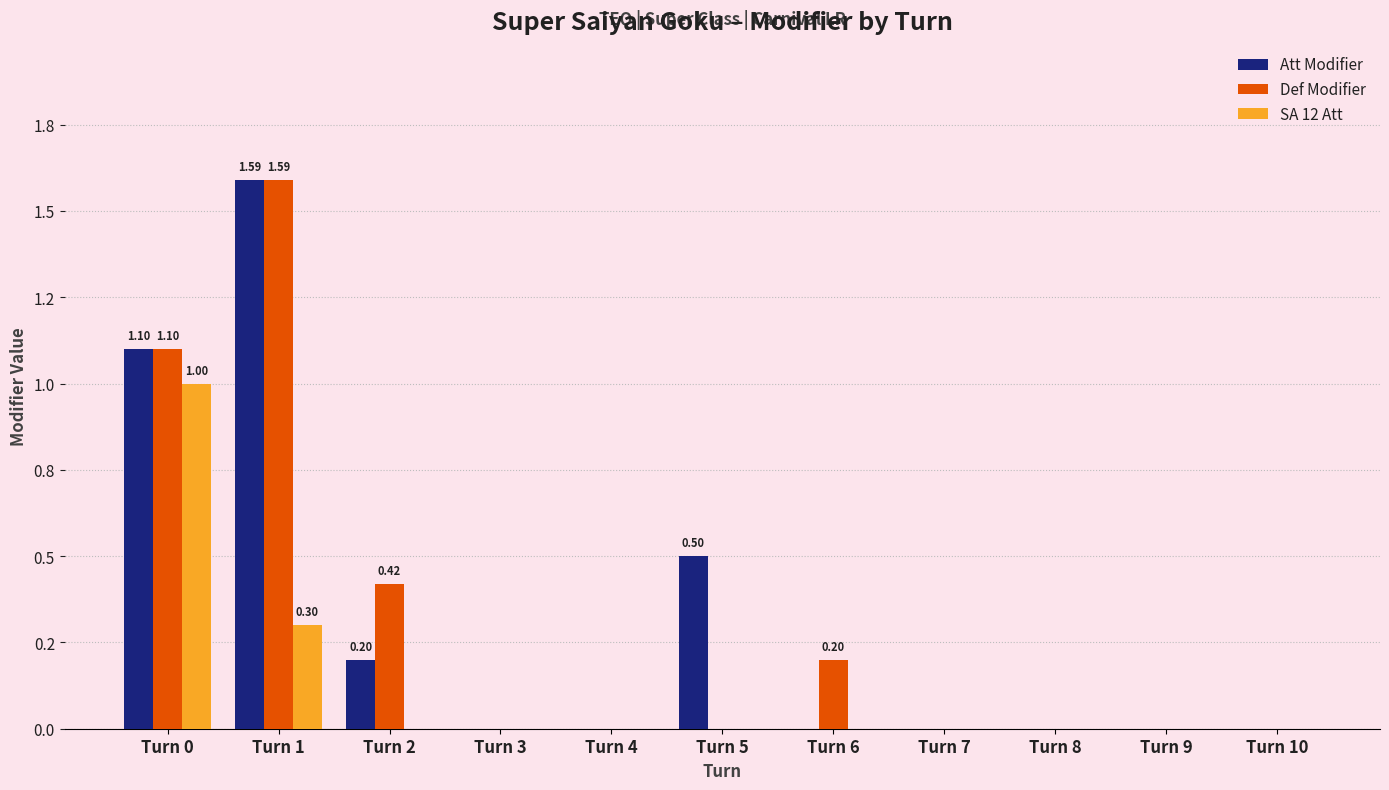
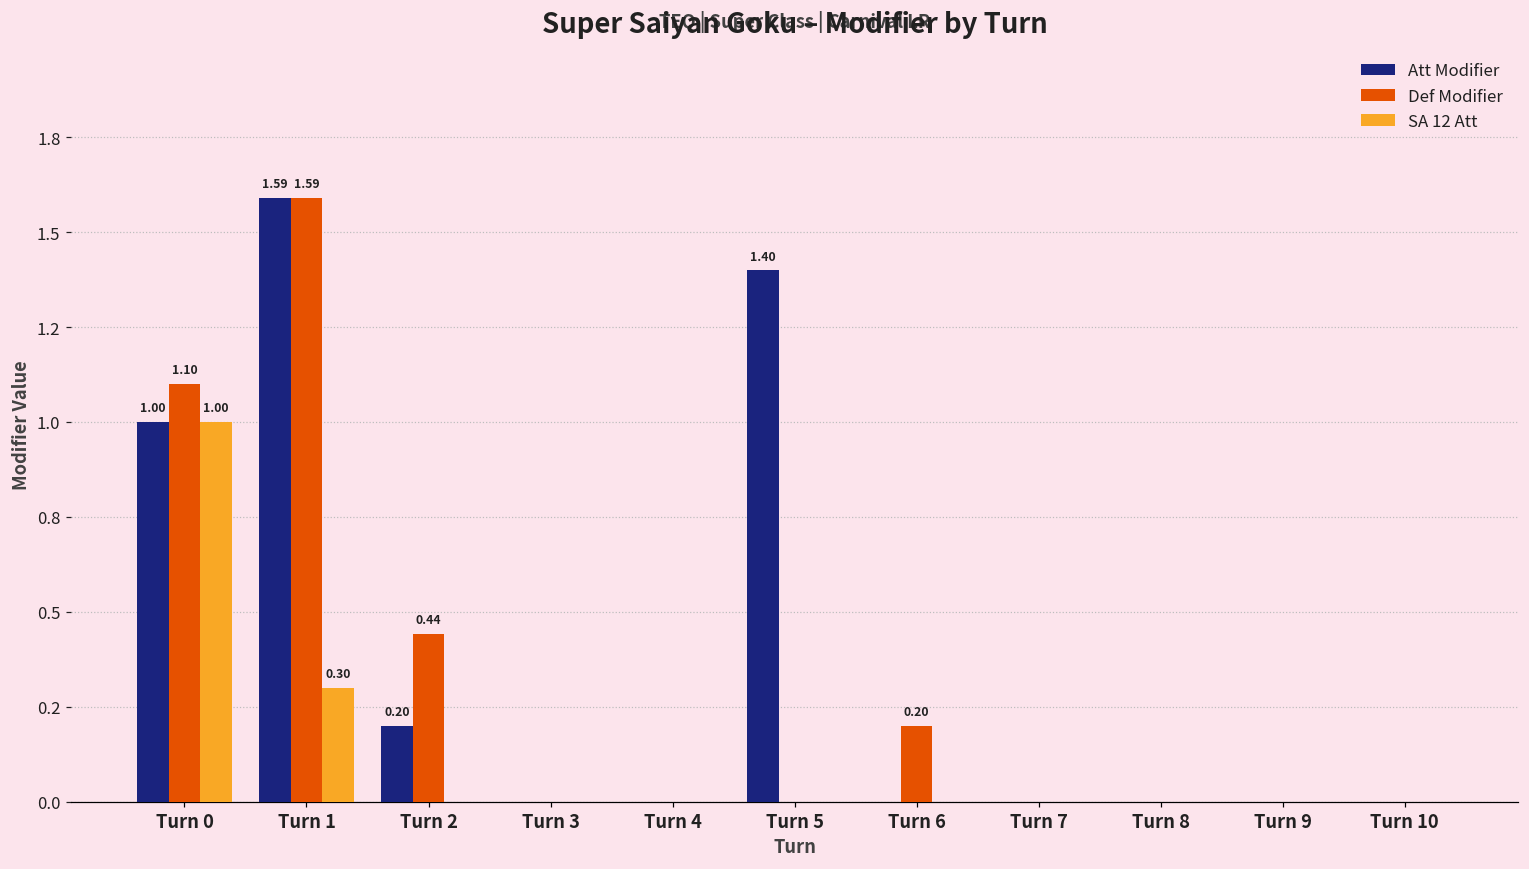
Att Modifier, Turn 0: 1.10 -> 1.00
Def Modifier, Turn 2: 0.42 -> 0.44
Att Modifier, Turn 5: 0.50 -> 1.40
